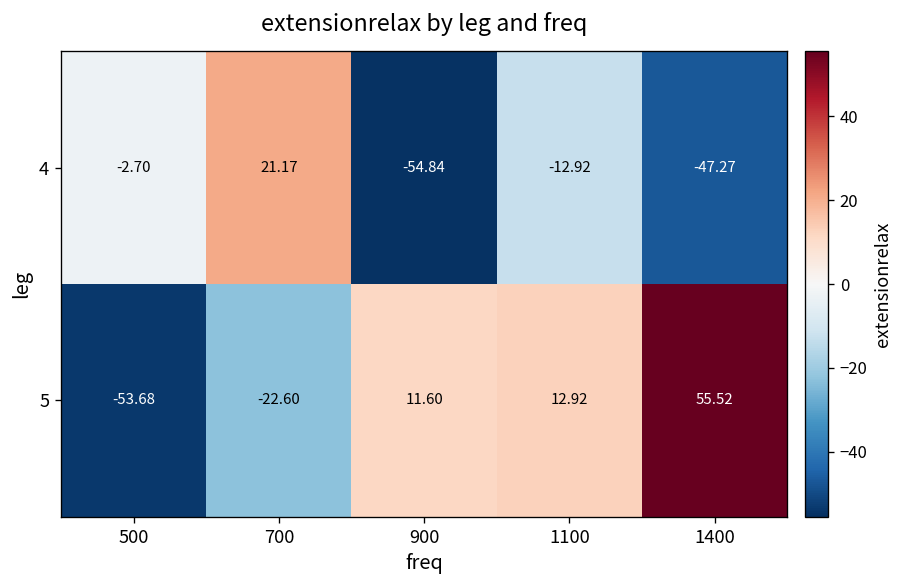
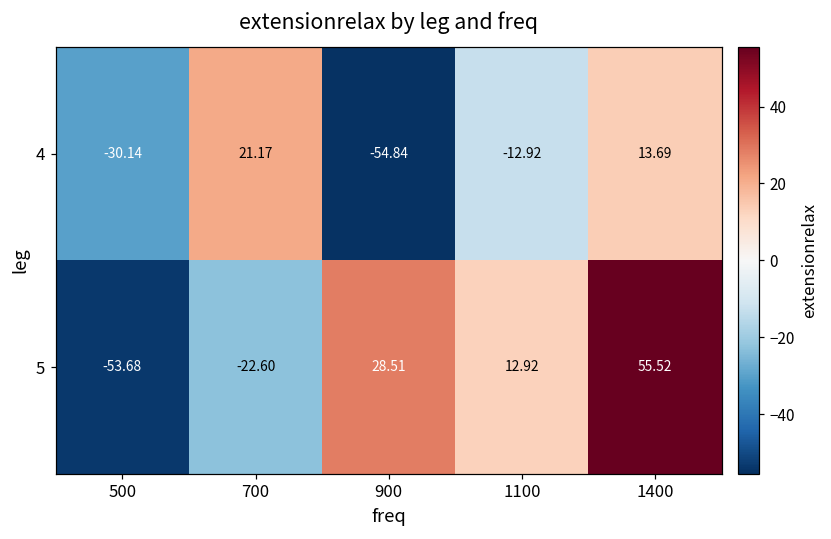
4, 500: -2.70 -> -30.14
4, 1400: -47.27 -> 13.69
5, 900: 11.60 -> 28.51
